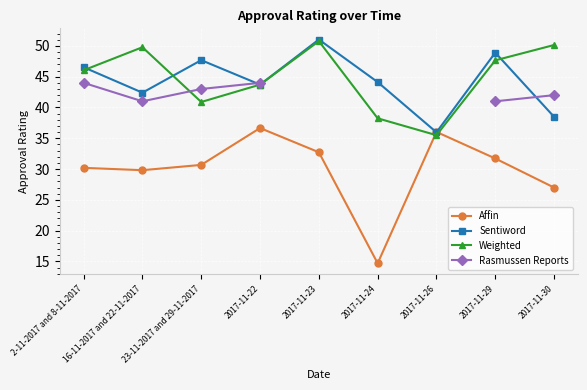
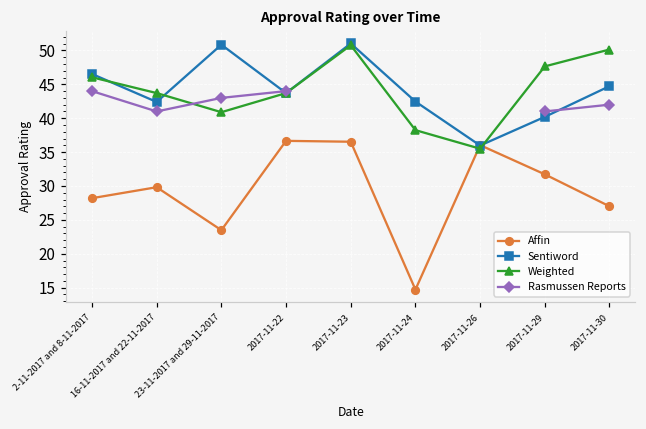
Affin, 2-11-2017 and 8-11-2017: 30 -> 28
Weighted, 16-11-2017 and 22-11-2017: 50 -> 44
Affin, 23-11-2017 and 29-11-2017: 31 -> 23
Sentiword, 23-11-2017 and 29-11-2017: 48 -> 51
Affin, 2017-11-23: 33 -> 37
Sentiword, 2017-11-24: 44 -> 42
Sentiword, 2017-11-29: 49 -> 40
Sentiword, 2017-11-30: 38 -> 45
